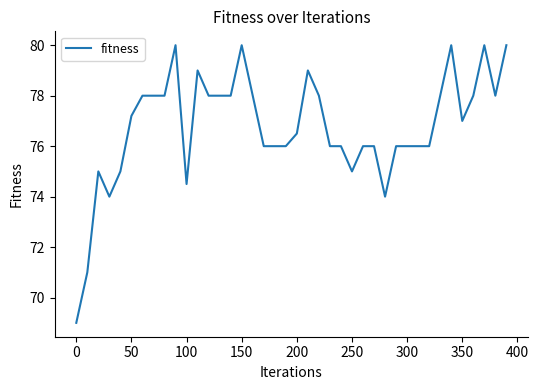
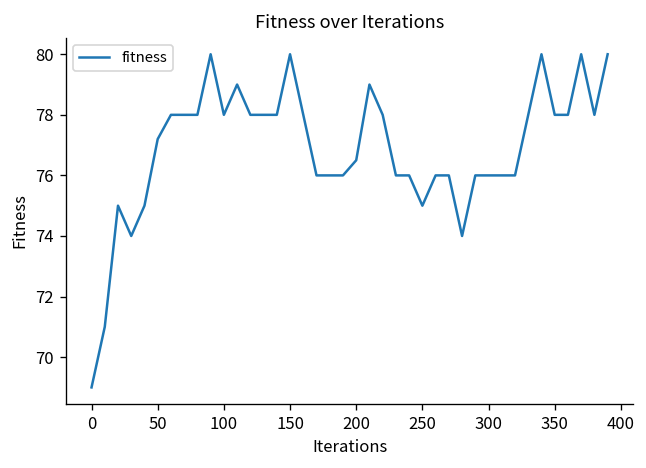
100: 74.5 -> 78.0
350: 77 -> 78
